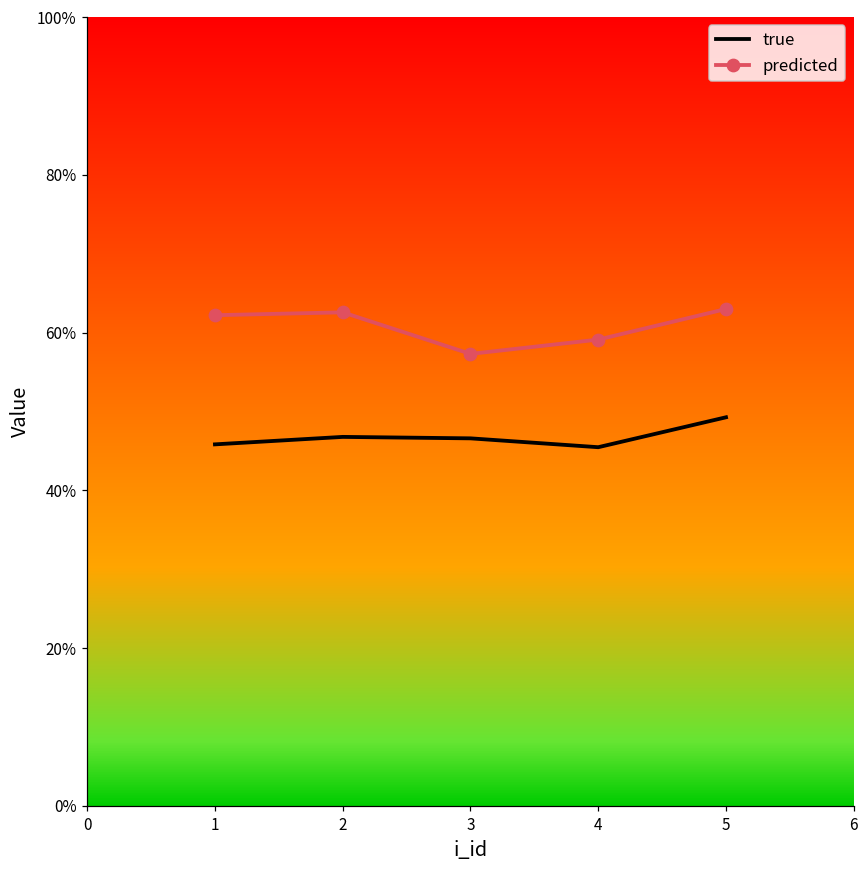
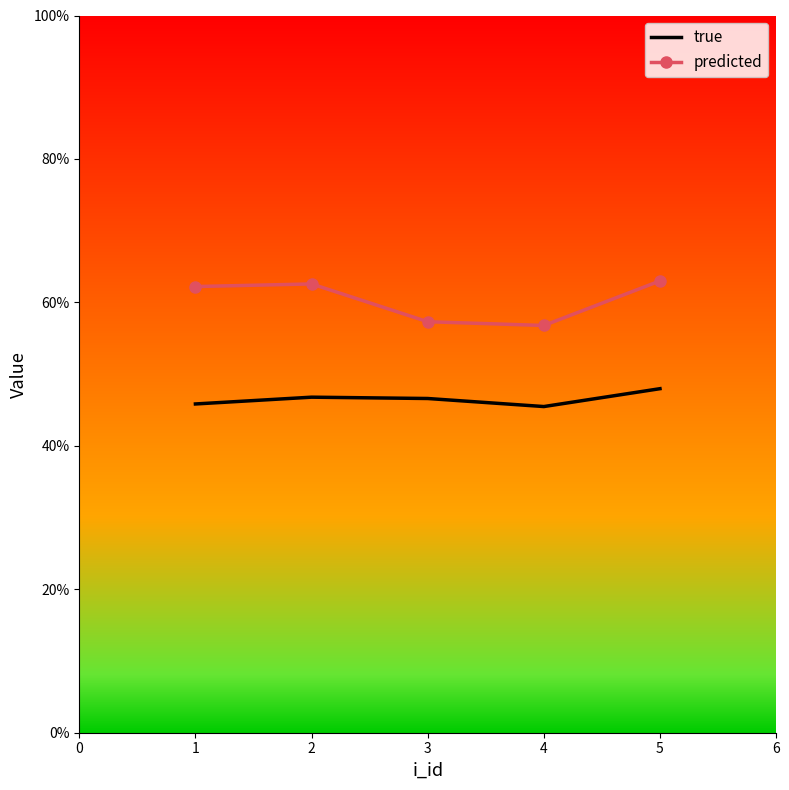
predicted, 4: 59% -> 57%
true, 5: 49% -> 48%
